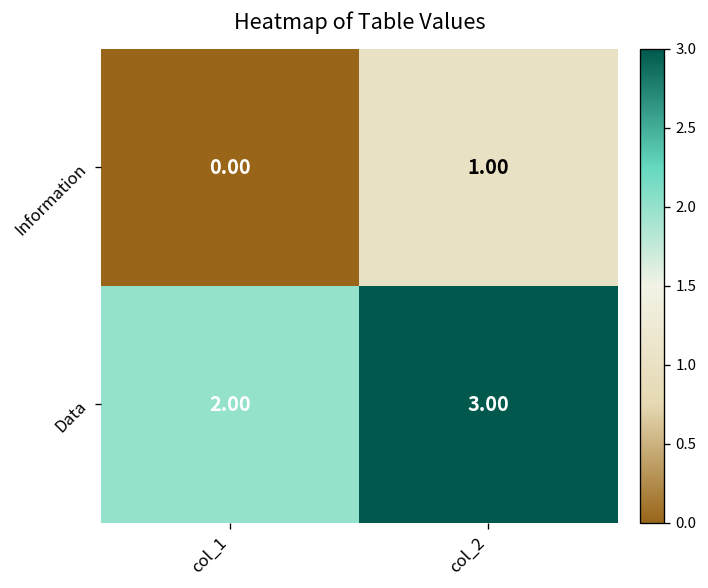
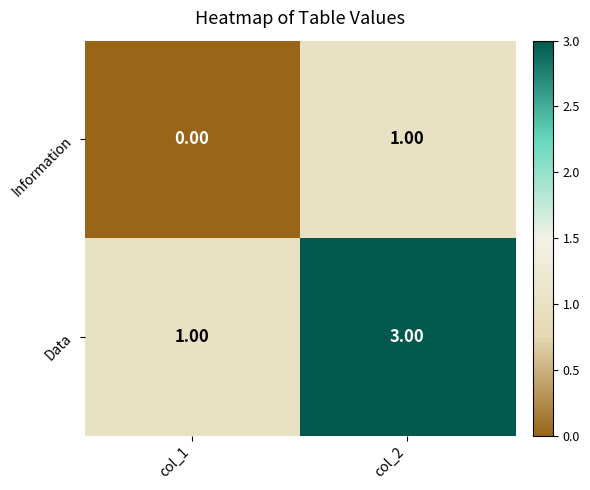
Data, col_1: 2.00 -> 1.00
